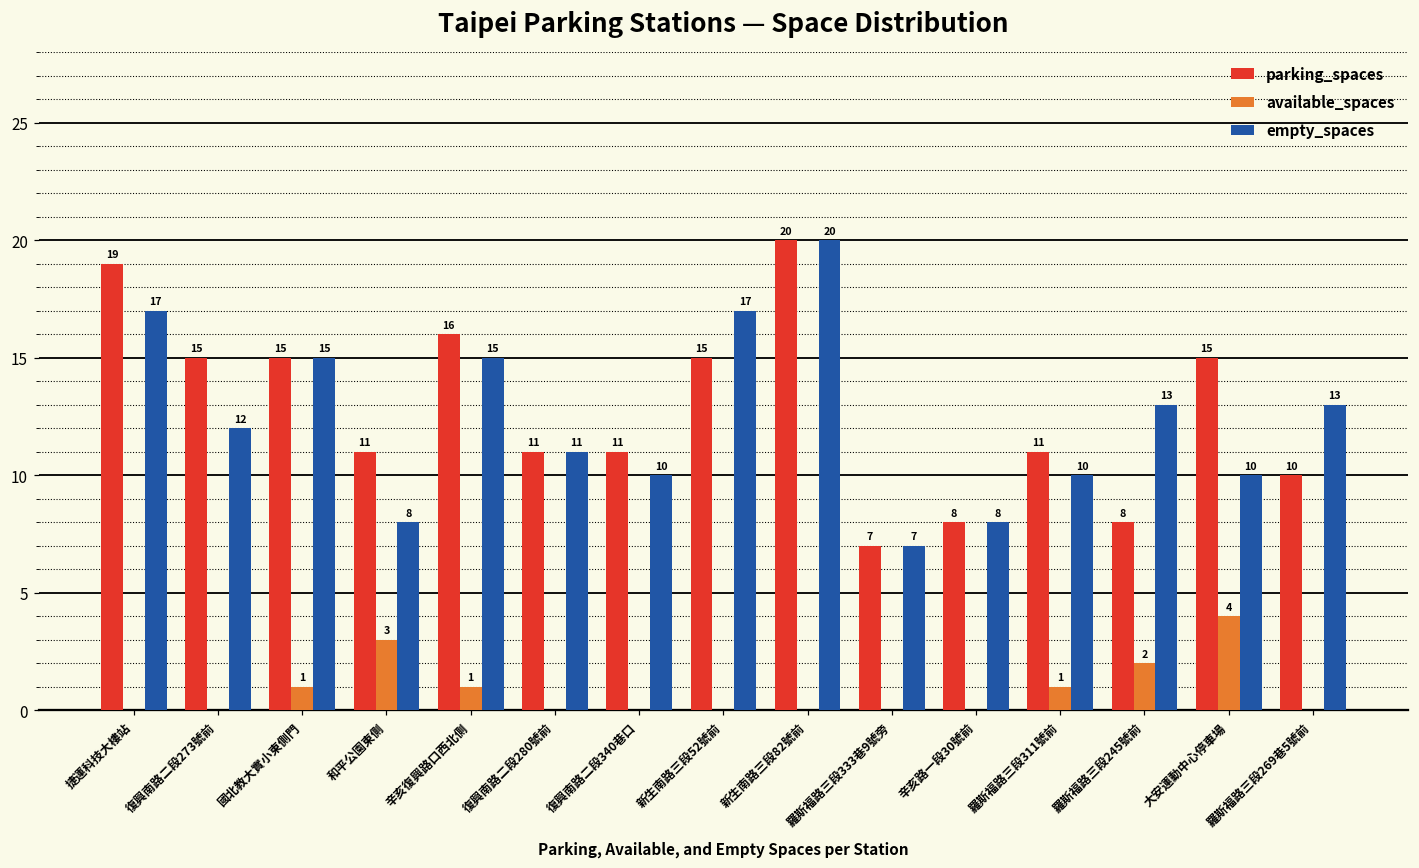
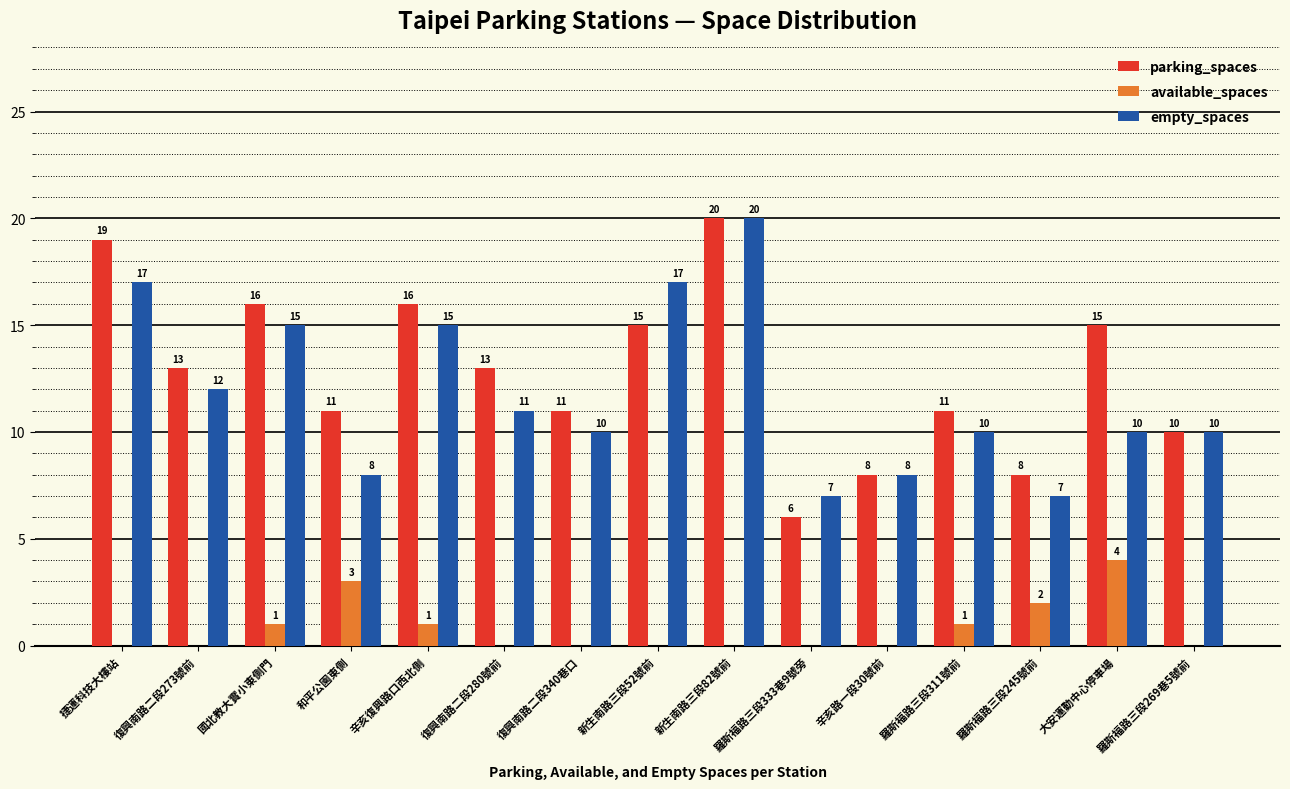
parking_spaces, 復興南路二段273號前: 15 -> 13
parking_spaces, 國北教大實小東側門: 15 -> 16
parking_spaces, 復興南路二段280號前: 11 -> 13
parking_spaces, 羅斯福路三段333巷9號旁: 7 -> 6
empty_spaces, 羅斯福路三段245號前: 13 -> 7
empty_spaces, 羅斯福路三段269巷5號前: 13 -> 10
